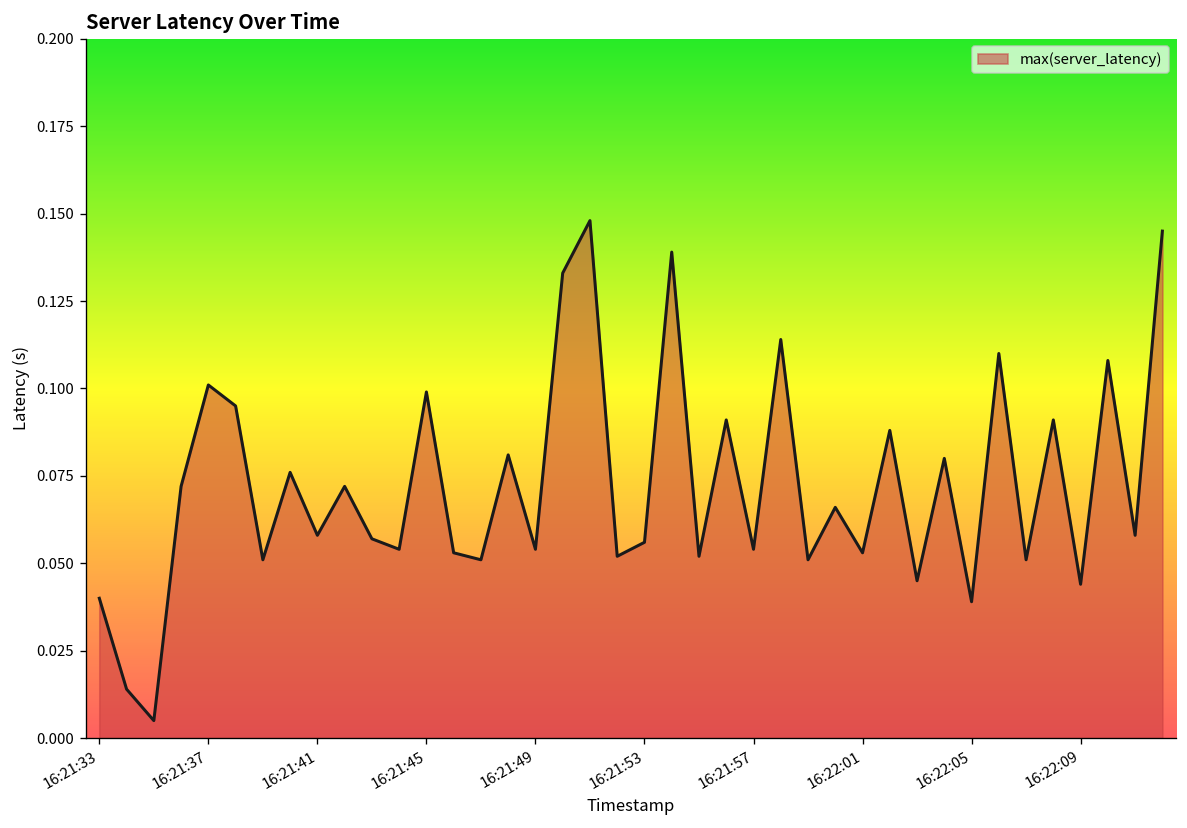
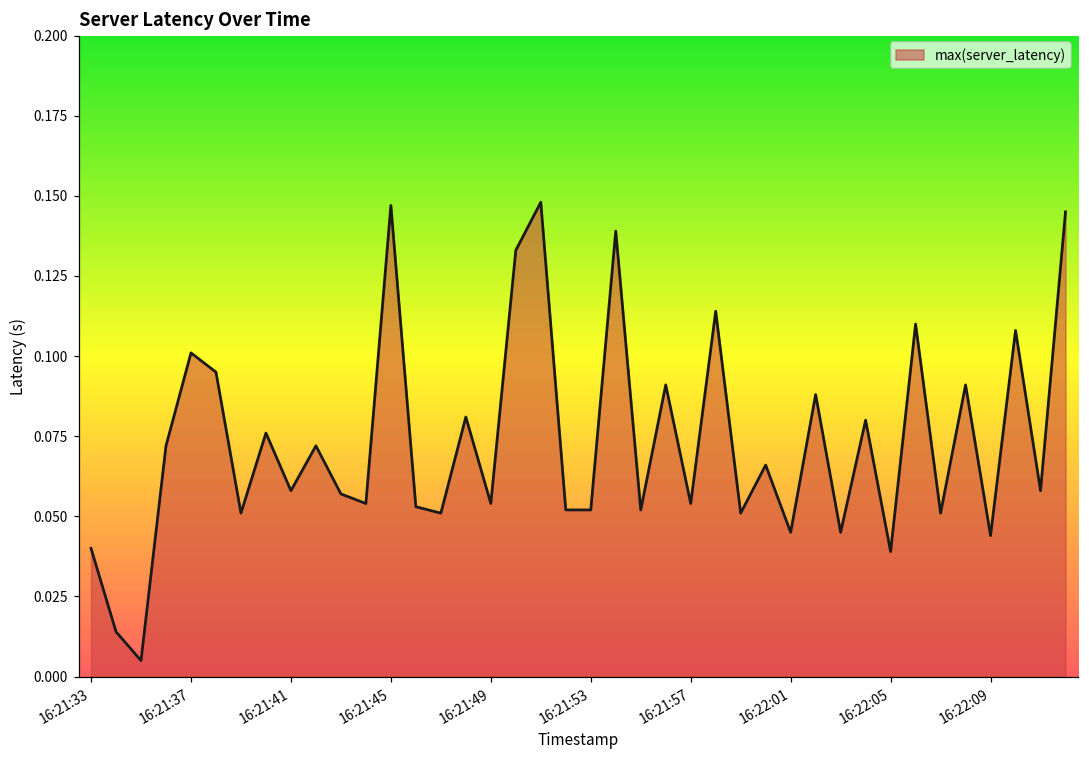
16:21:45: 0.099 -> 0.147
16:21:53: 0.056 -> 0.052
16:22:01: 0.053 -> 0.045
